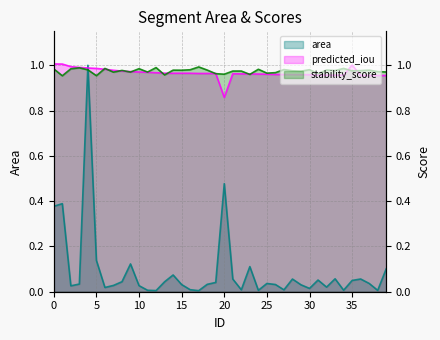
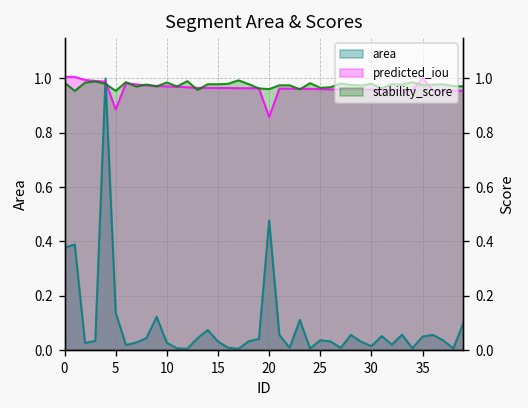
predicted_iou, 5: 0.99 -> 0.89
